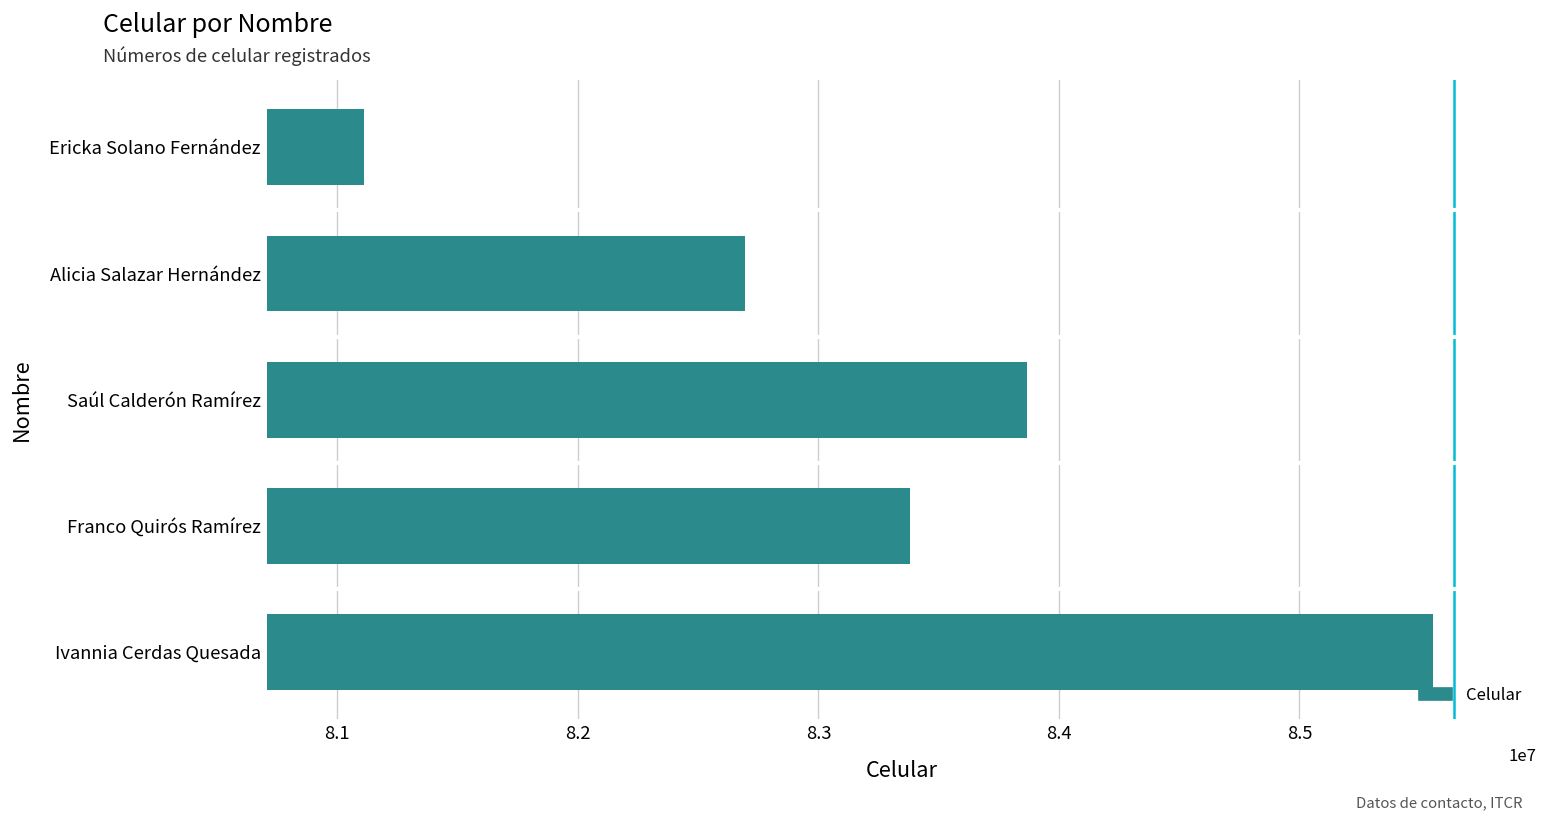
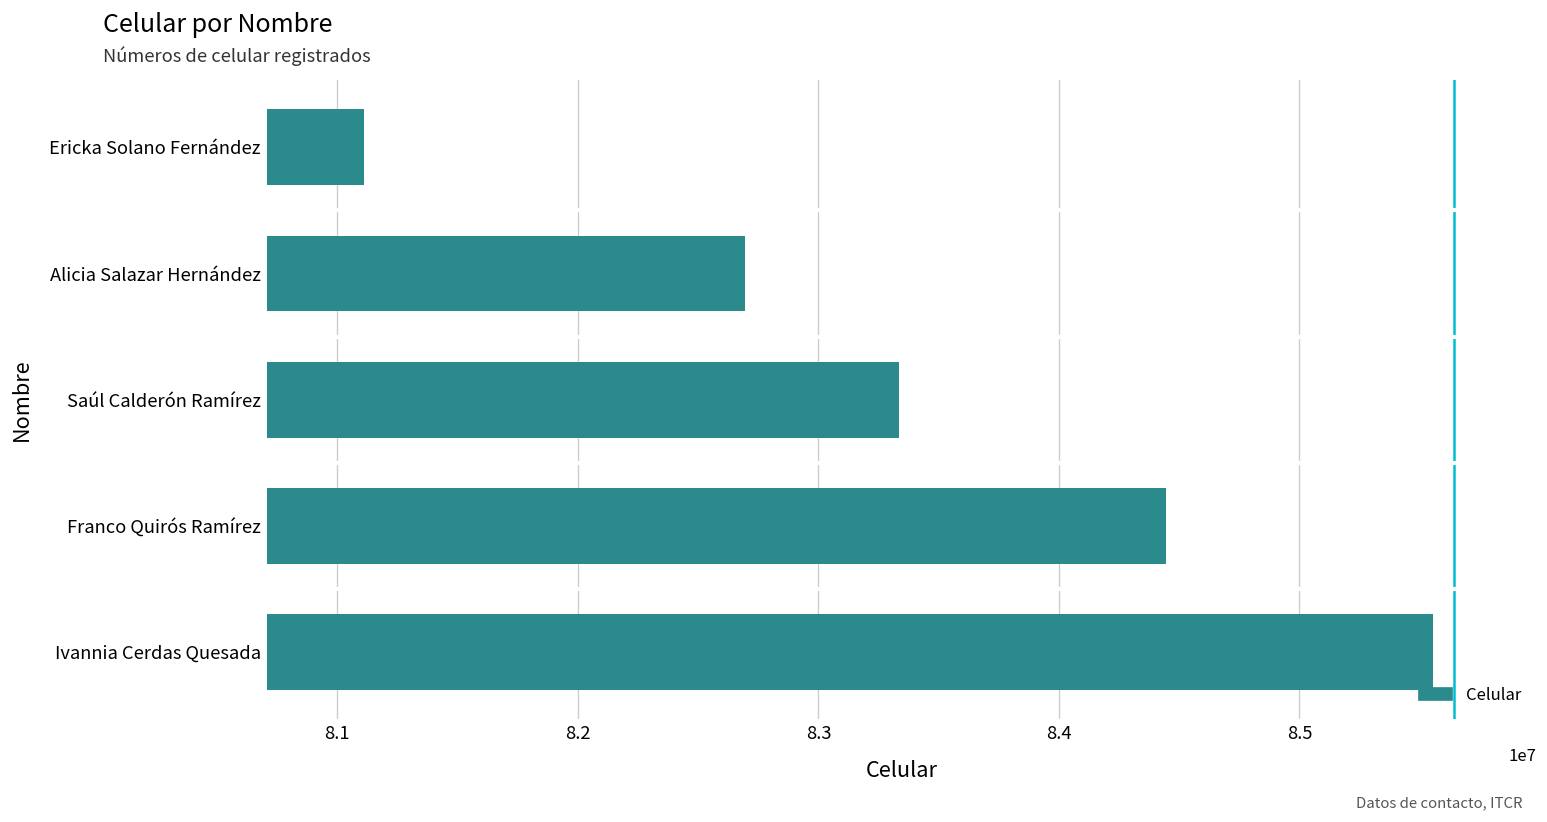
Saúl Calderón Ramírez: 83870000 -> 83330000
Franco Quirós Ramírez: 83380000 -> 84440000
